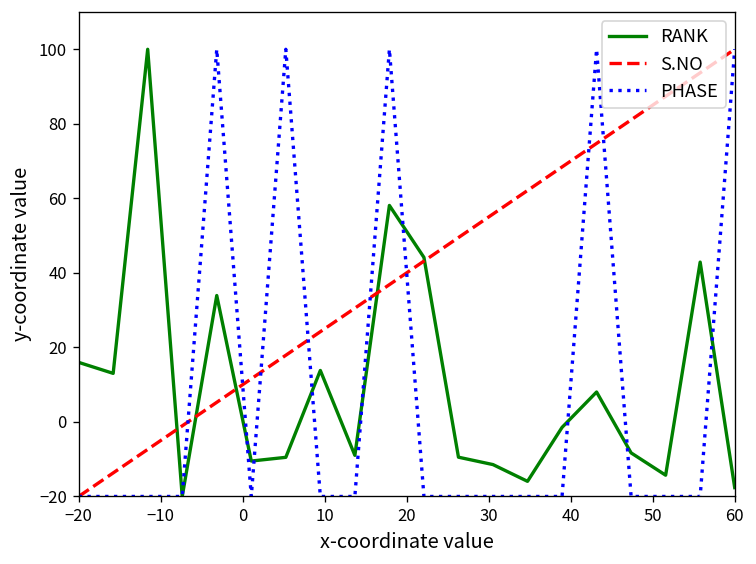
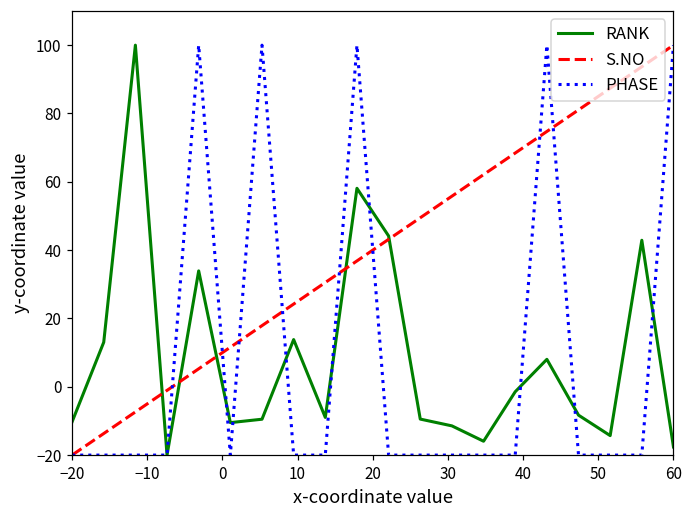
RANK, −20: 16 -> -10
